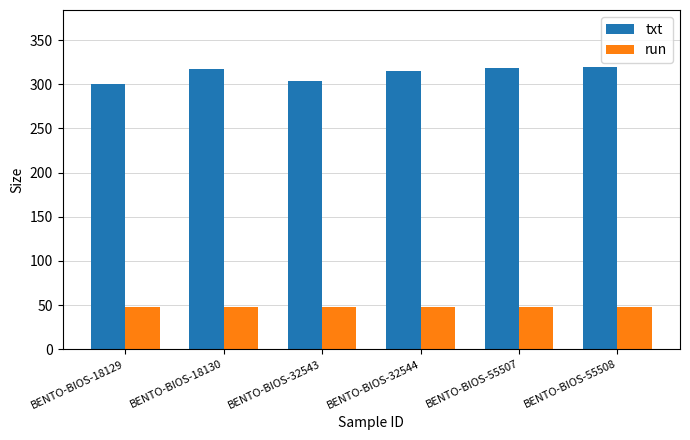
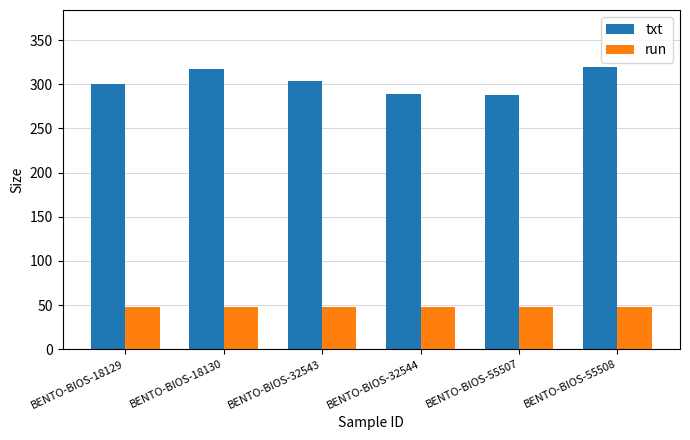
txt, BENTO-BIOS-32544: 320 -> 290
txt, BENTO-BIOS-55507: 320 -> 290
